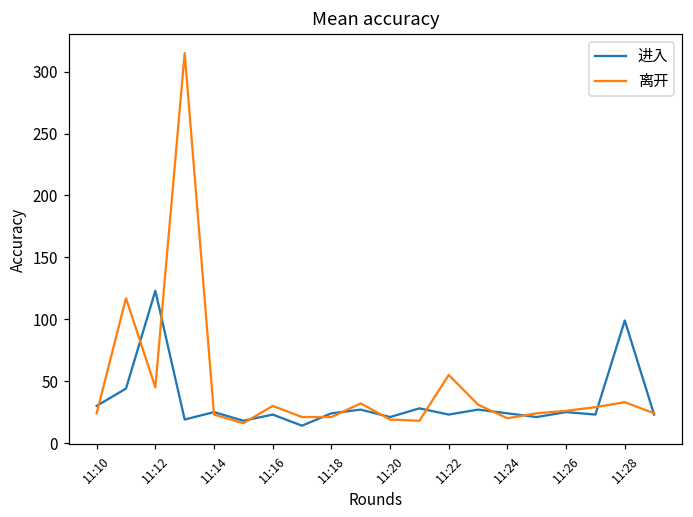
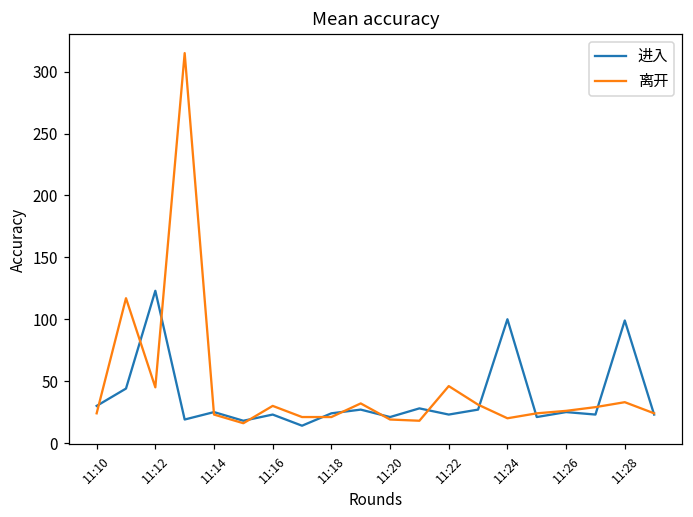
离开, 11:22: 55 -> 46
进入, 11:24: 24 -> 100
